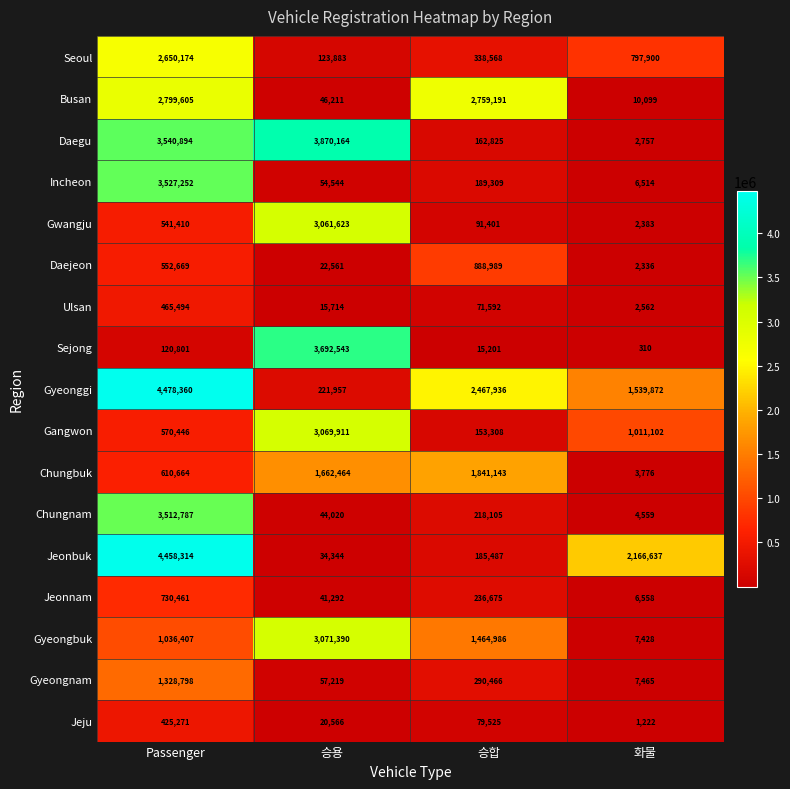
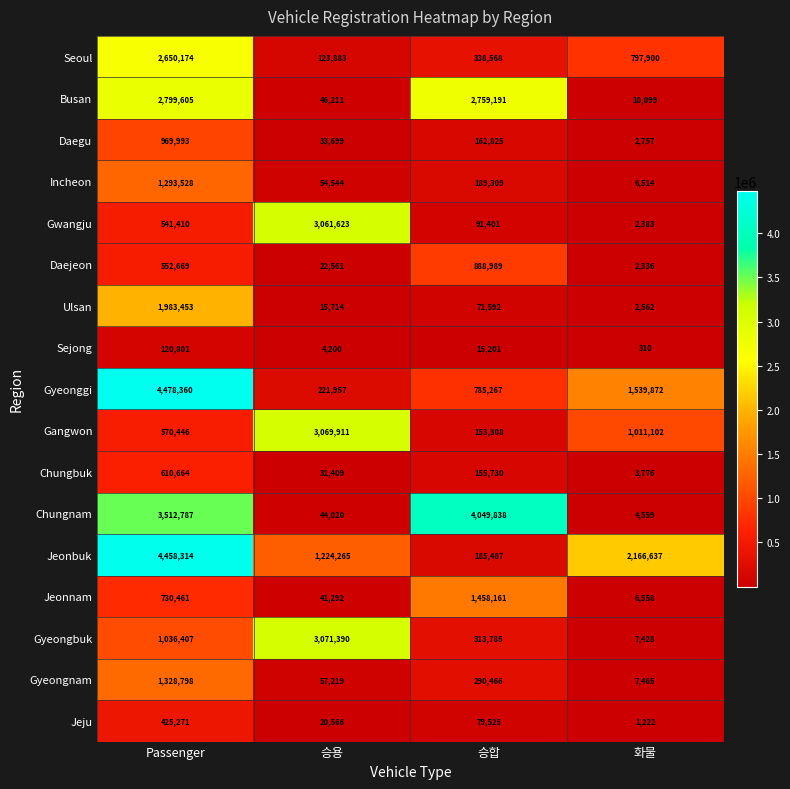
Daegu, Passenger: 3,540,894 -> 969,993
Daegu, 승용: 3,870,164 -> 33,699
Incheon, Passenger: 3,527,252 -> 1,293,528
Ulsan, Passenger: 465,494 -> 1,983,453
Sejong, 승용: 3,692,543 -> 4,200
Gyeonggi, 승합: 2,467,936 -> 785,267
Chungbuk, 승용: 1,662,464 -> 31,409
Chungbuk, 승합: 1,841,143 -> 155,730
Chungnam, 승합: 218,105 -> 4,049,838
Jeonbuk, 승용: 34,344 -> 1,224,265
Jeonnam, 승합: 236,675 -> 1,458,161
Gyeongbuk, 승합: 1,464,986 -> 313,785
